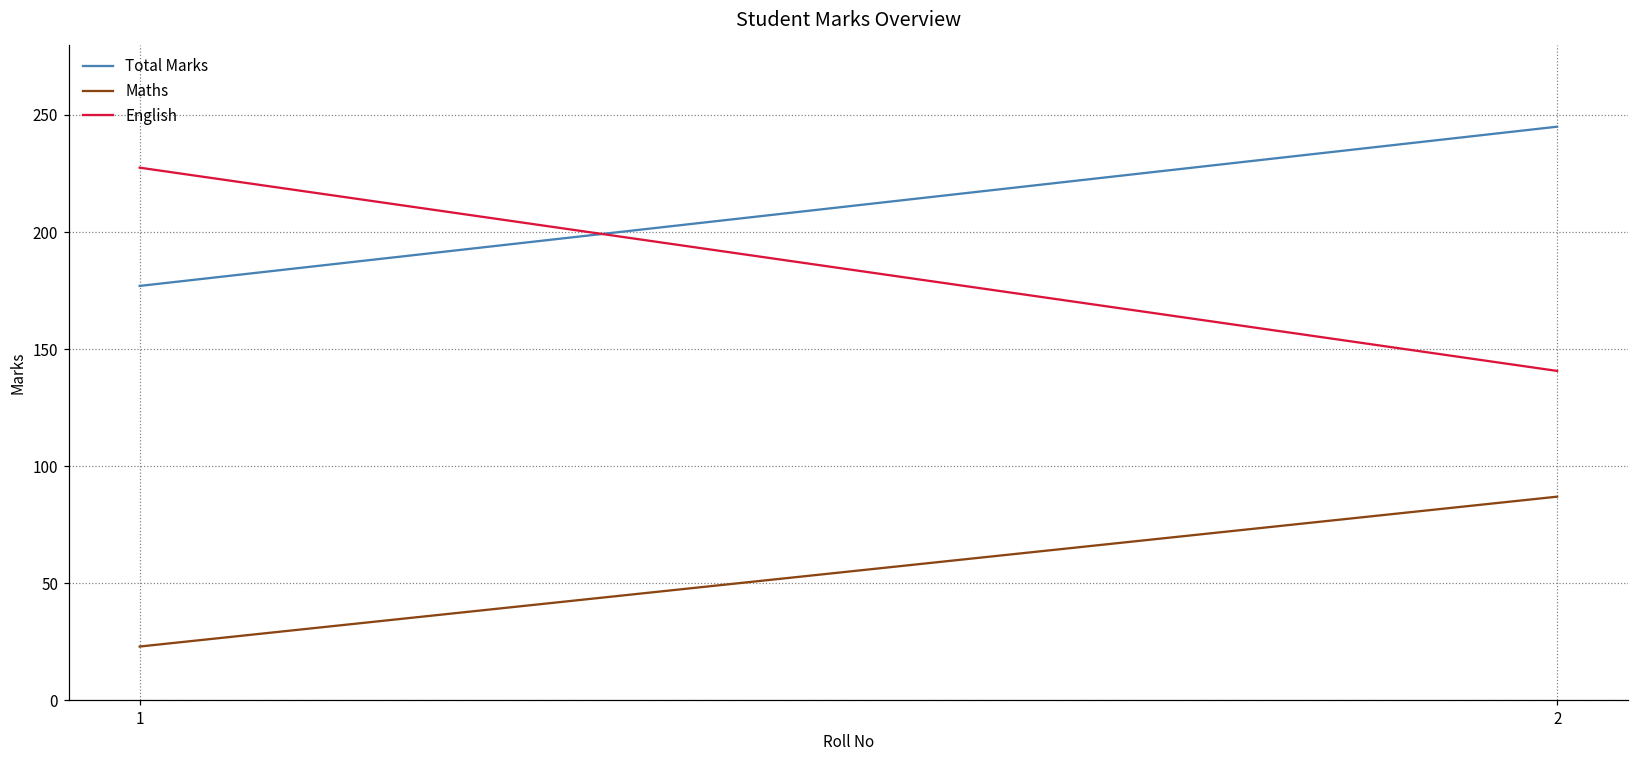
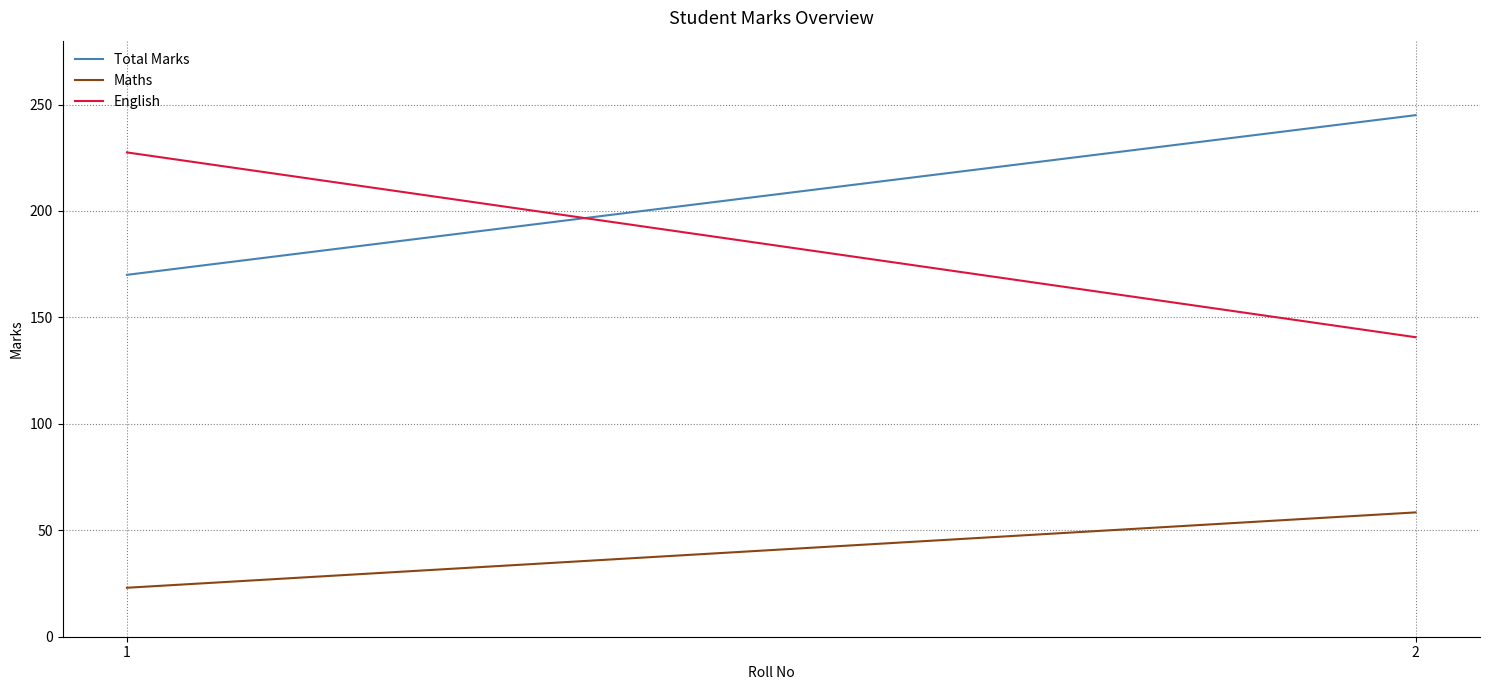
Total Marks, 1: 177 -> 170
Maths, 2: 87 -> 58
